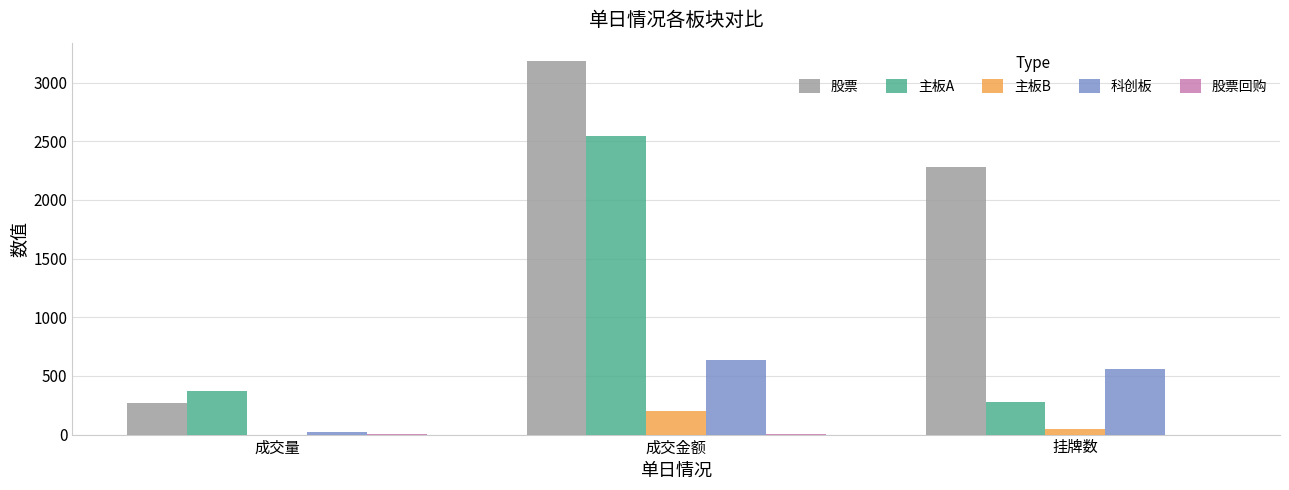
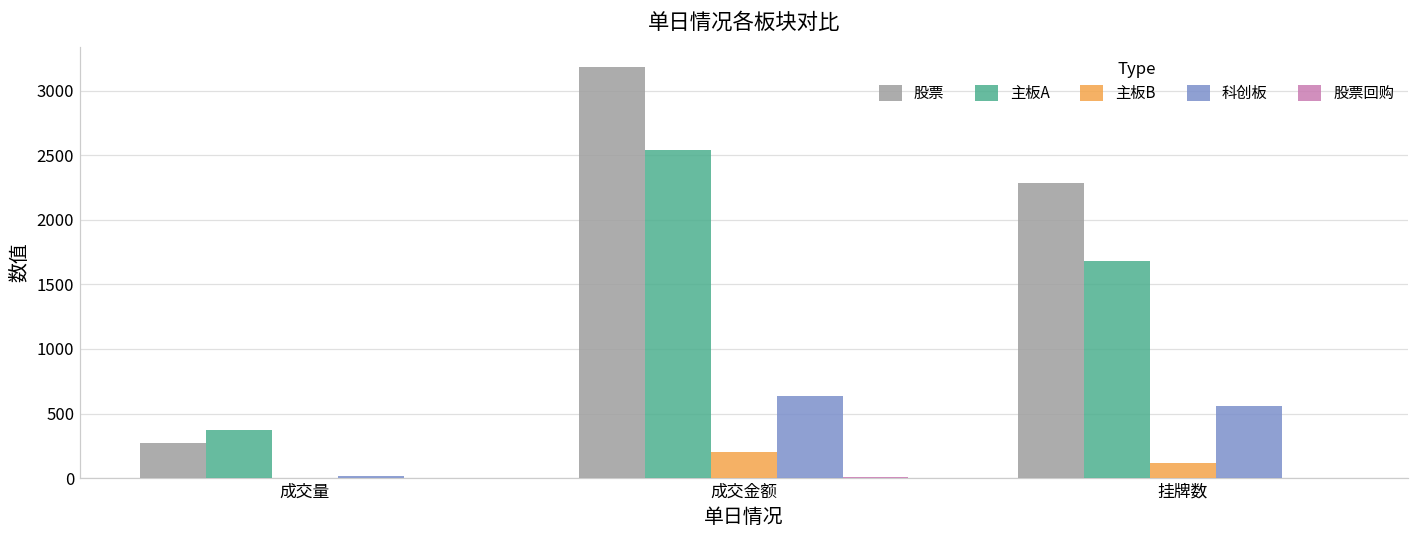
主板A, 挂牌数: 280 -> 1680
主板B, 挂牌数: 40 -> 120
